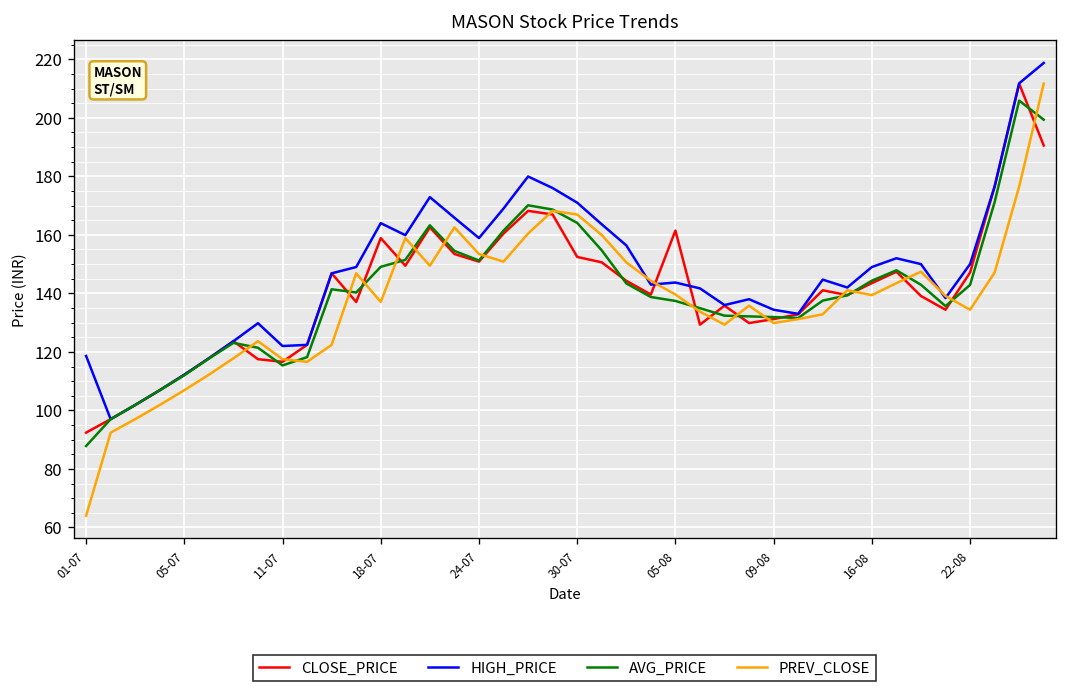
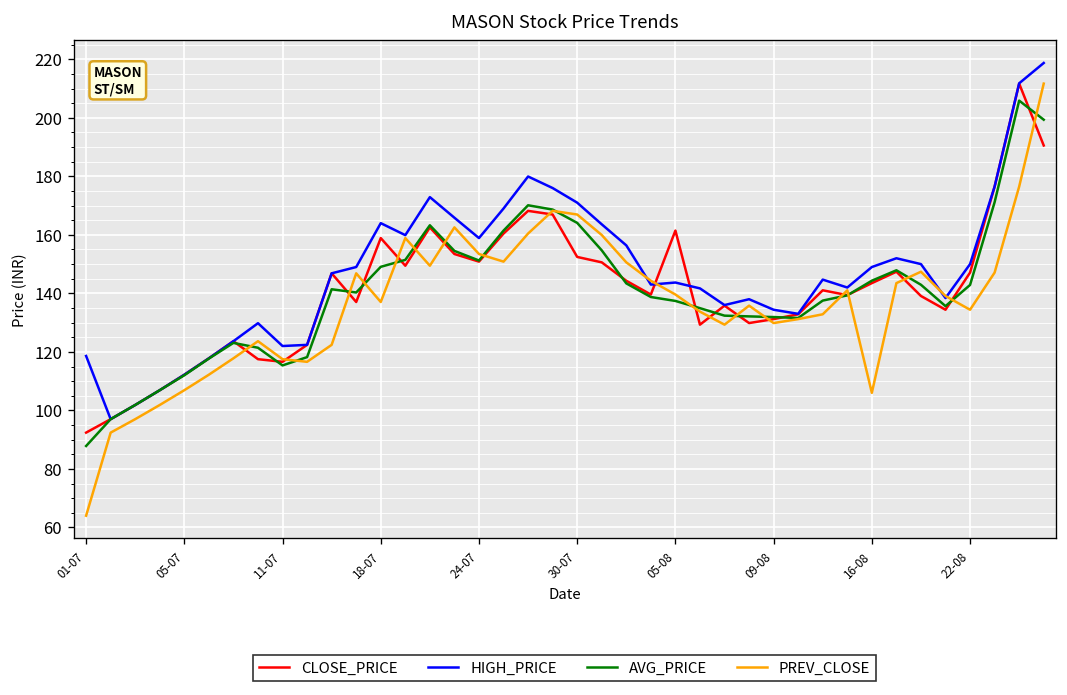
PREV_CLOSE, 16-08: 139 -> 106
